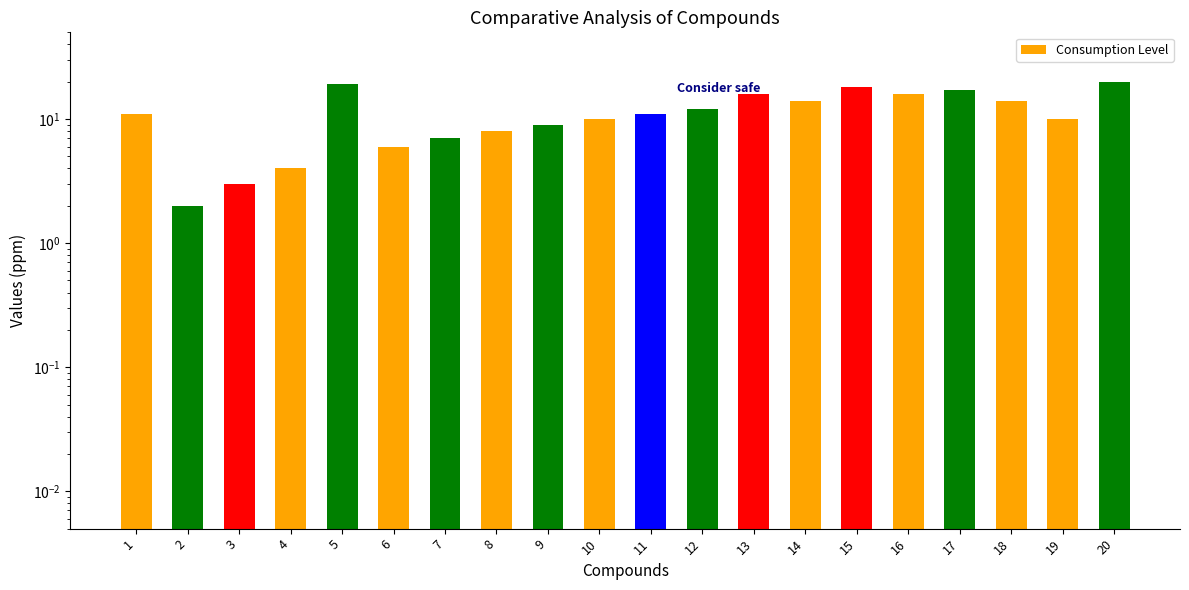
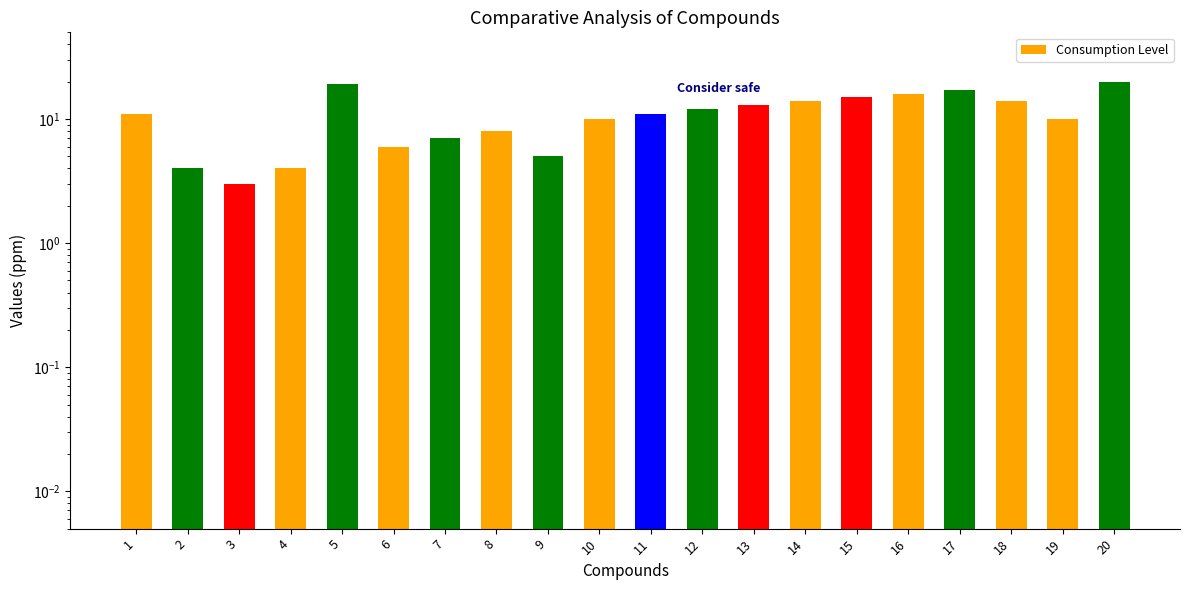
2: 2 -> 4
9: 9 -> 5
13: 16 -> 13
15: 18 -> 15
